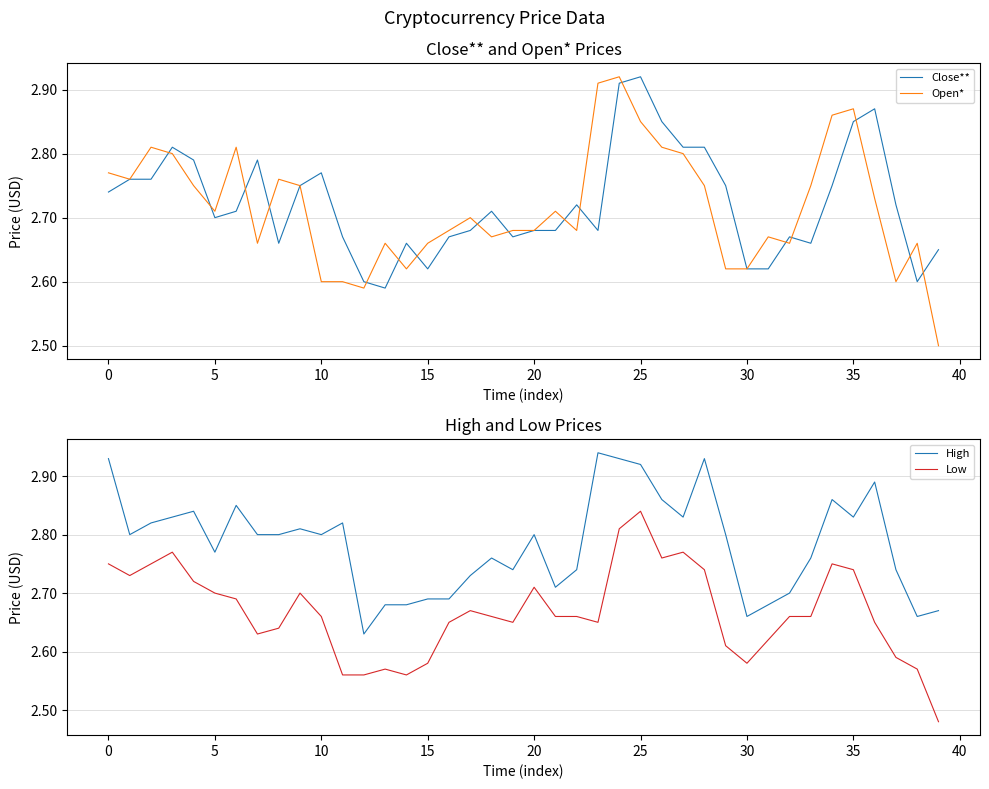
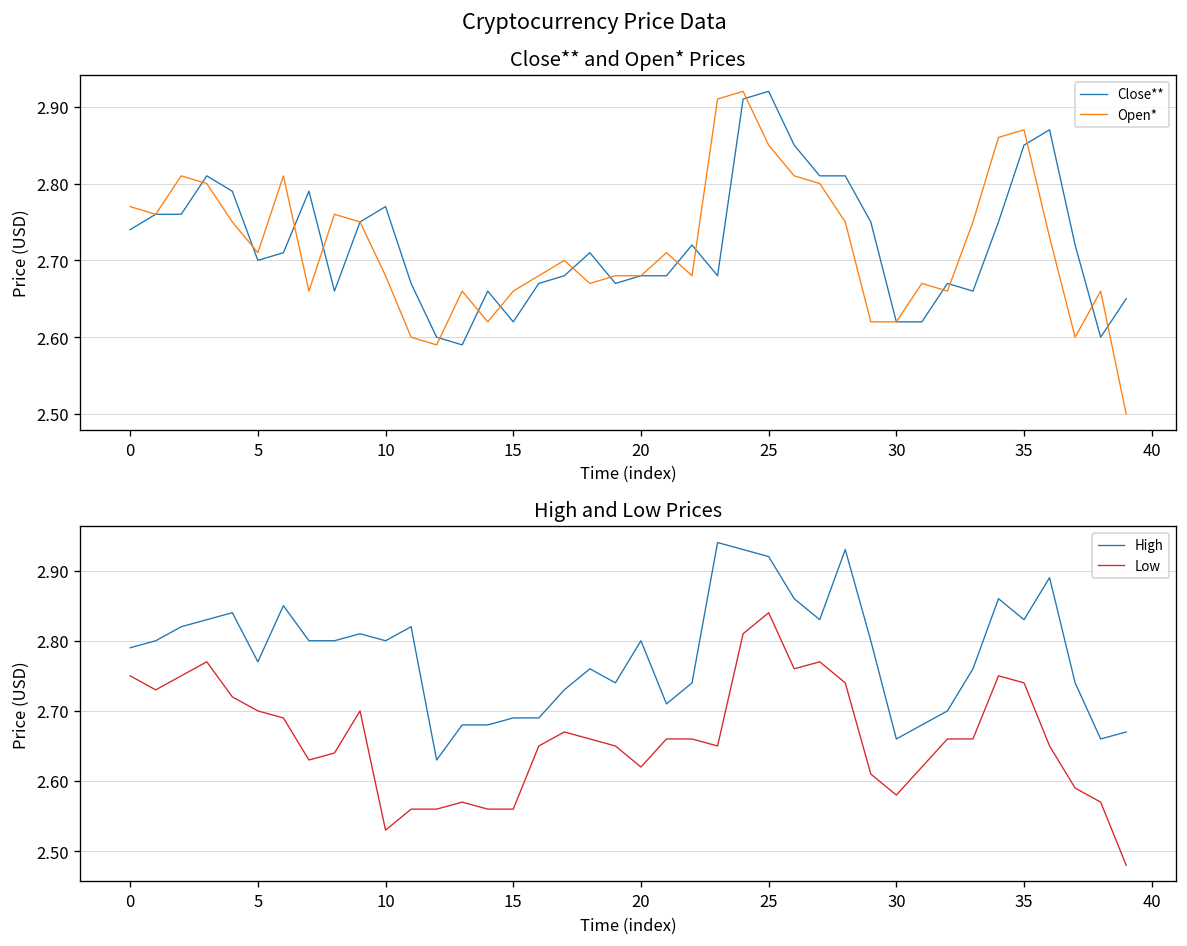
Close** and Open* Prices, Open*, 10: 2.60 -> 2.68
High and Low Prices, High, 0: 2.93 -> 2.79
High and Low Prices, Low, 10: 2.66 -> 2.53
High and Low Prices, Low, 15: 2.58 -> 2.56
High and Low Prices, Low, 20: 2.71 -> 2.62
